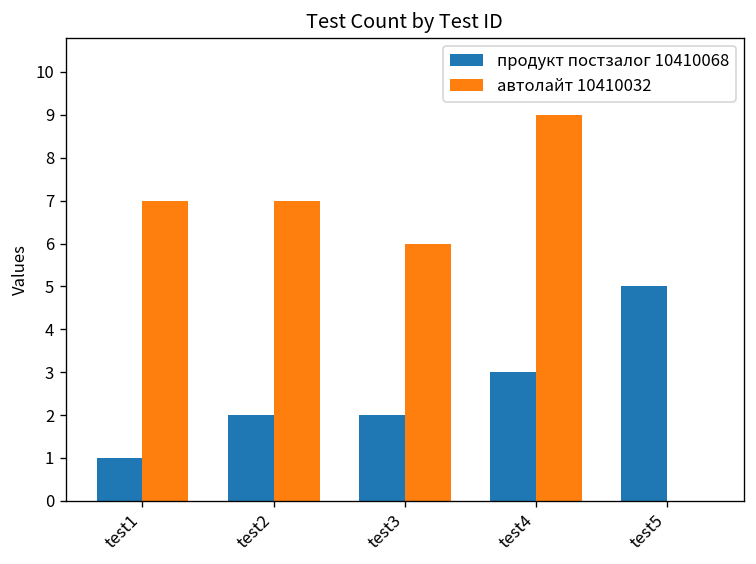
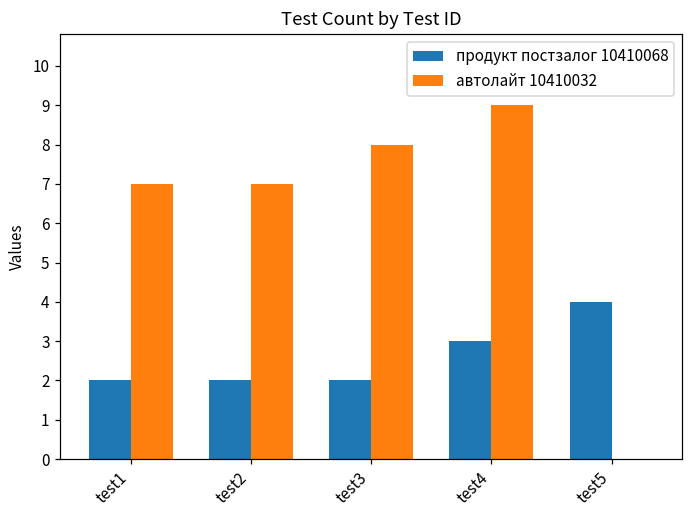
продукт постзалог 10410068, test1: 1 -> 2
автолайт 10410032, test3: 6 -> 8
продукт постзалог 10410068, test5: 5 -> 4
